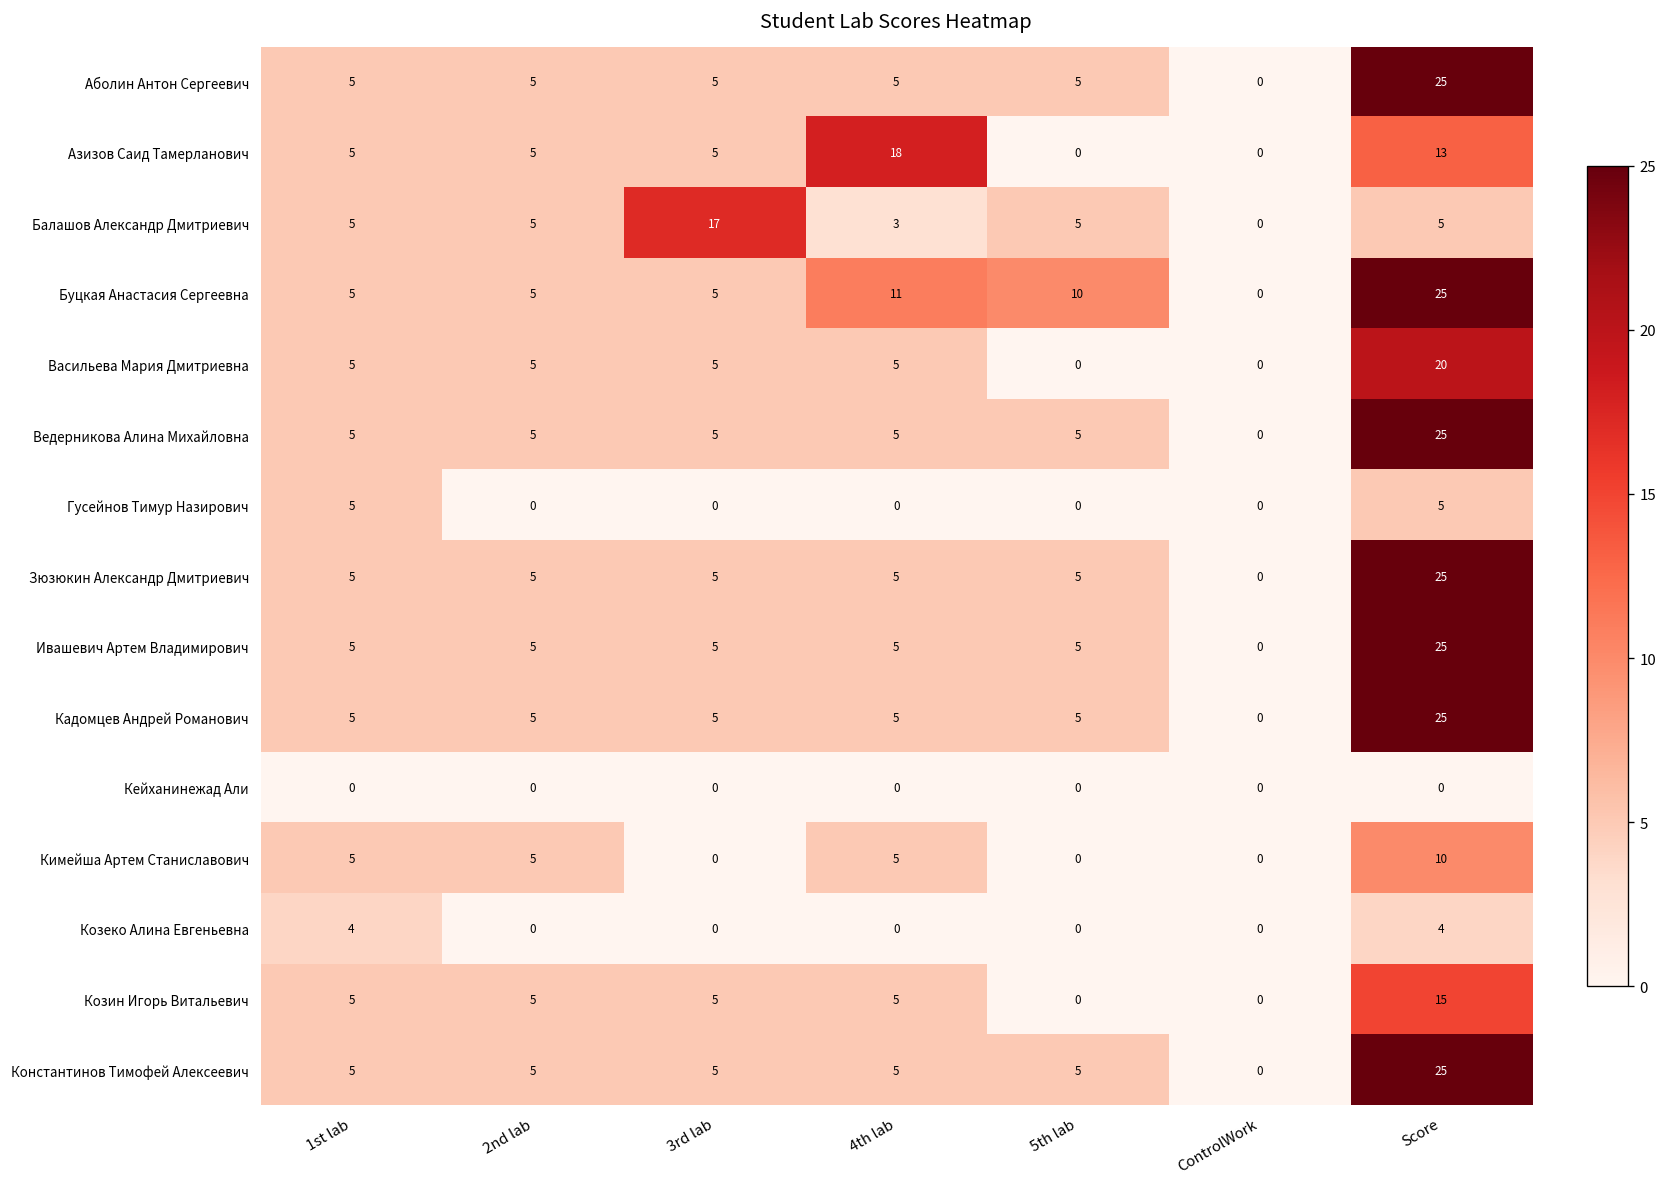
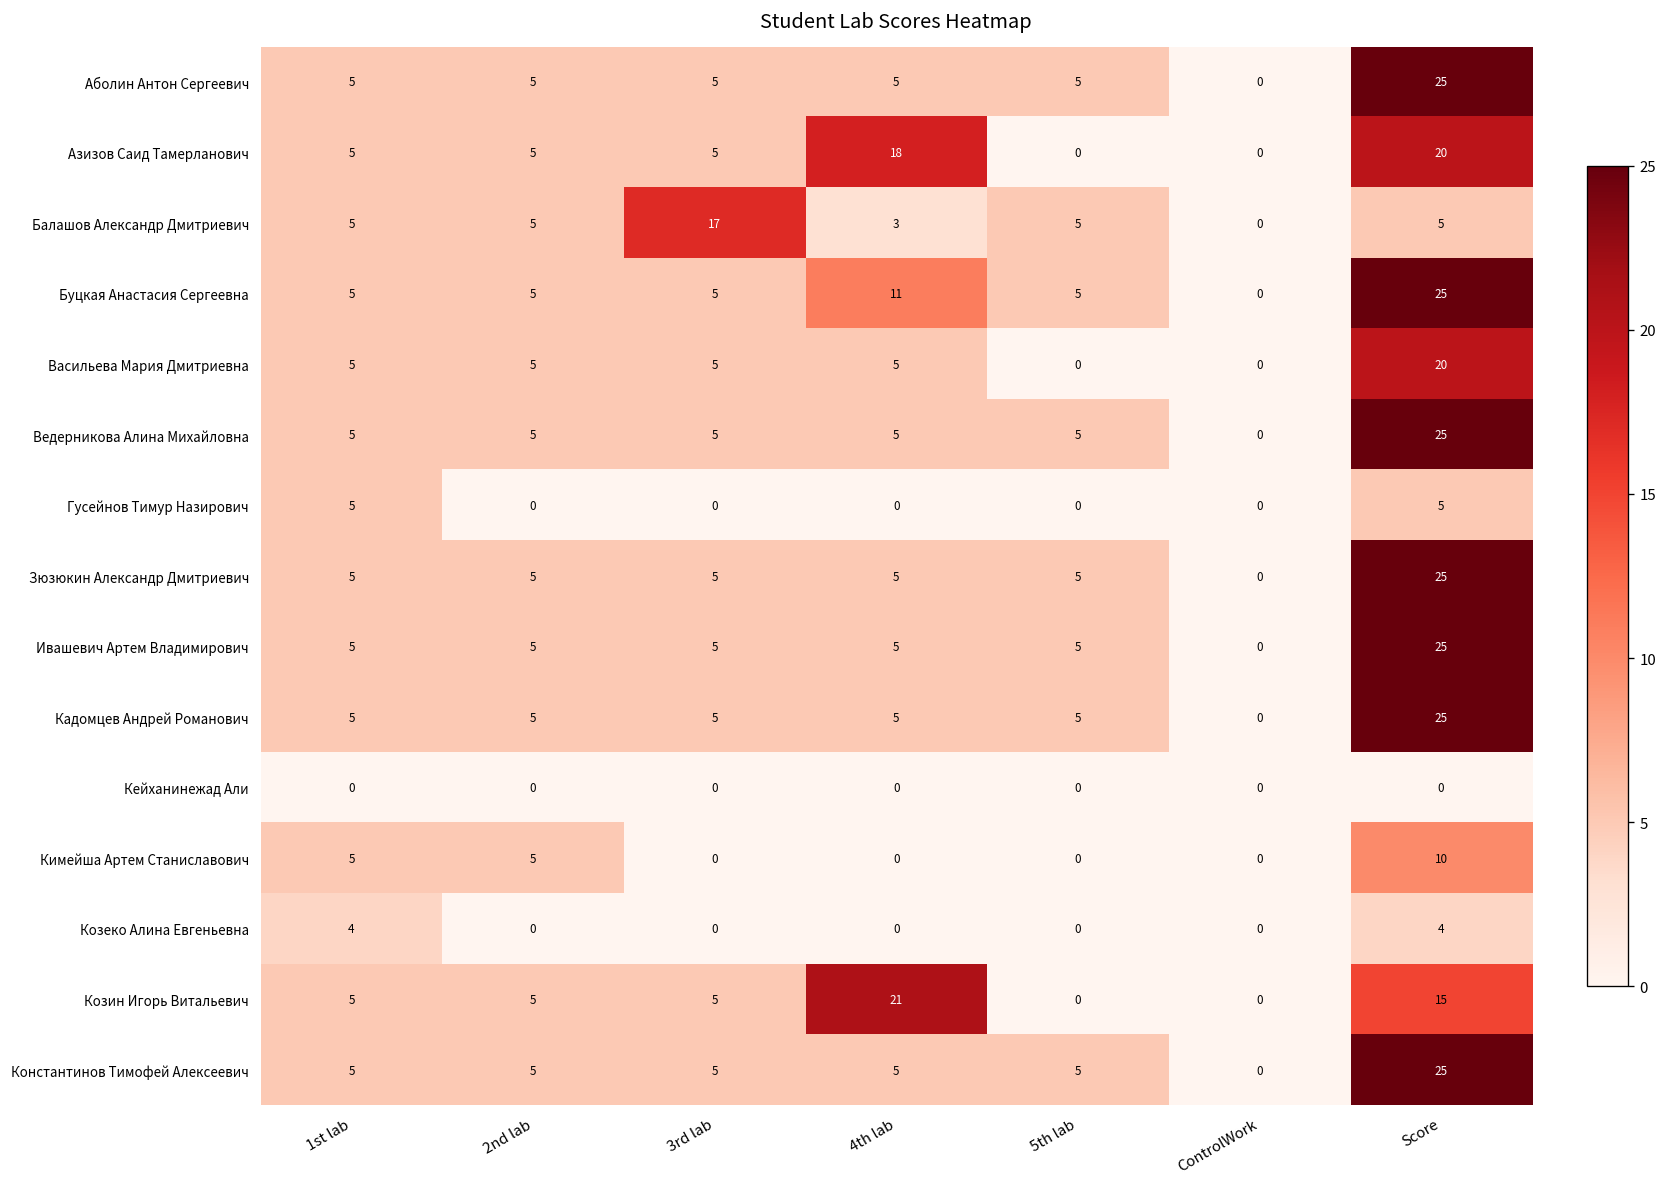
Азизов Саид Тамерланович, Score: 13 -> 20
Буцкая Анастасия Сергеевна, 5th lab: 10 -> 5
Кимейша Артем Станиславович, 4th lab: 5 -> 0
Козин Игорь Витальевич, 4th lab: 5 -> 21
